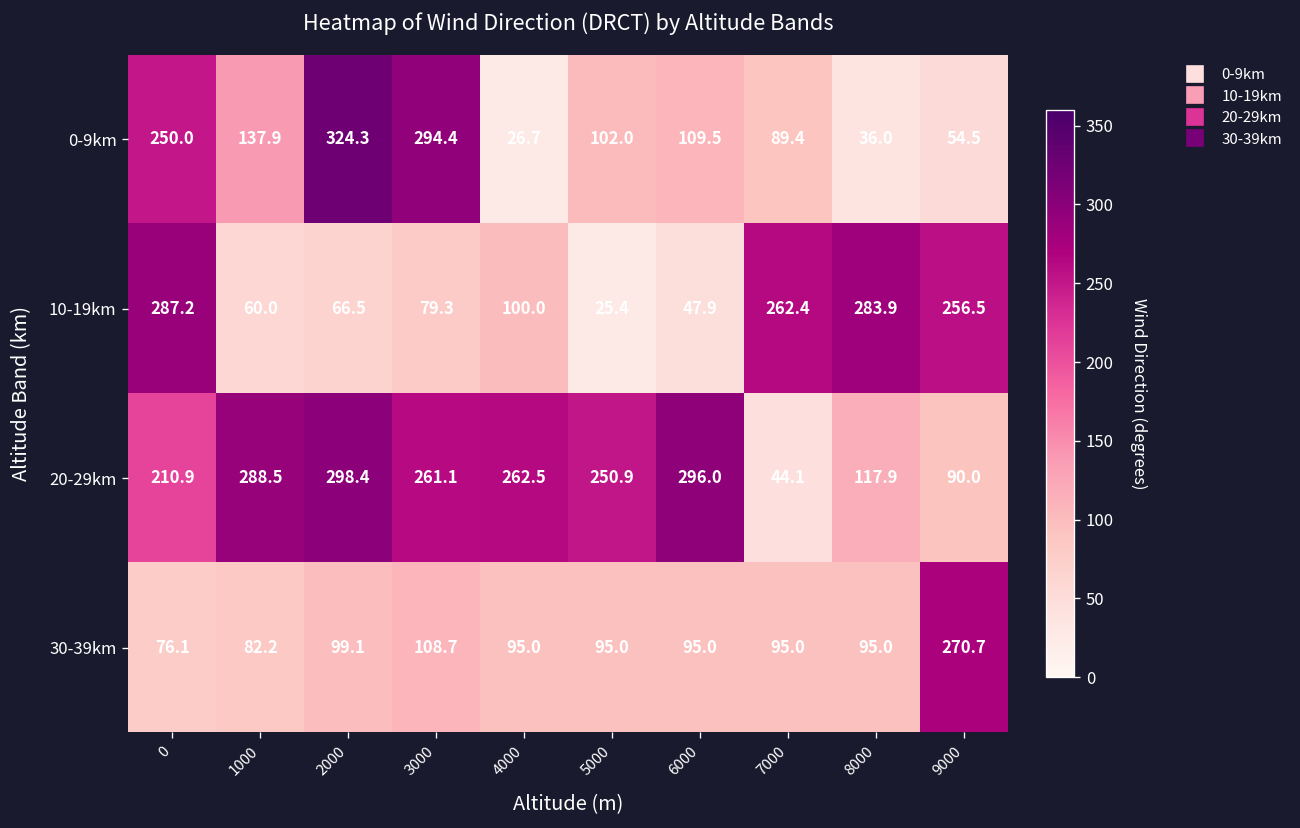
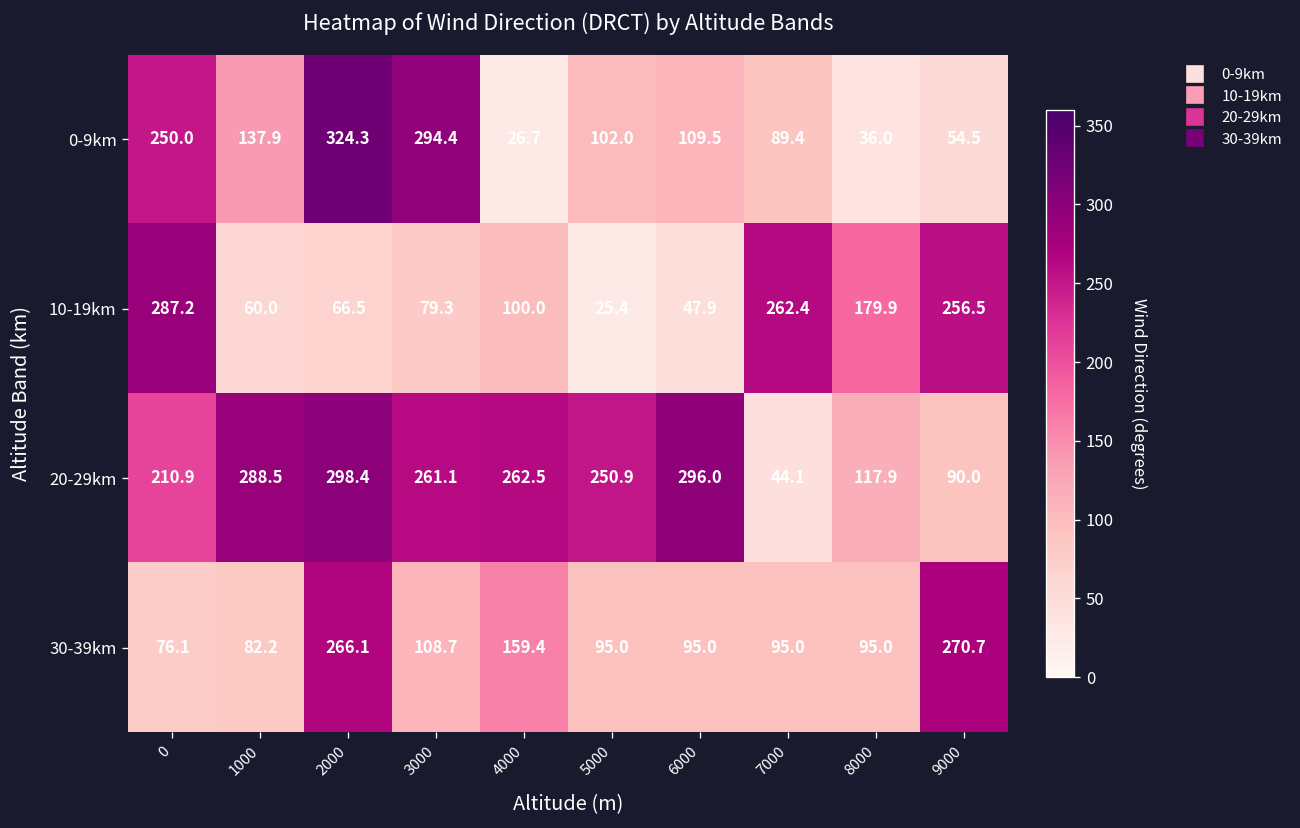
10-19km, 8000: 283.9 -> 179.9
30-39km, 2000: 99.1 -> 266.1
30-39km, 4000: 95.0 -> 159.4
